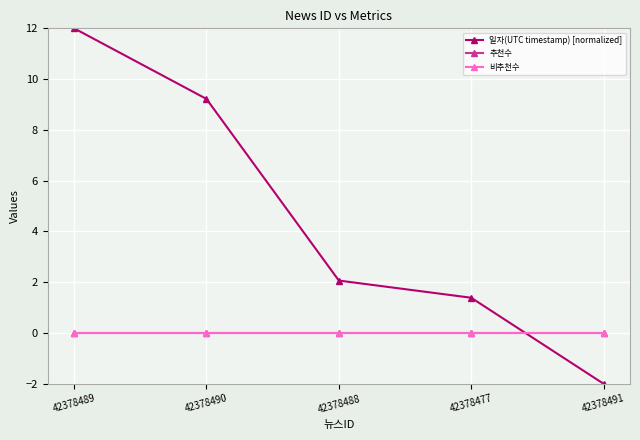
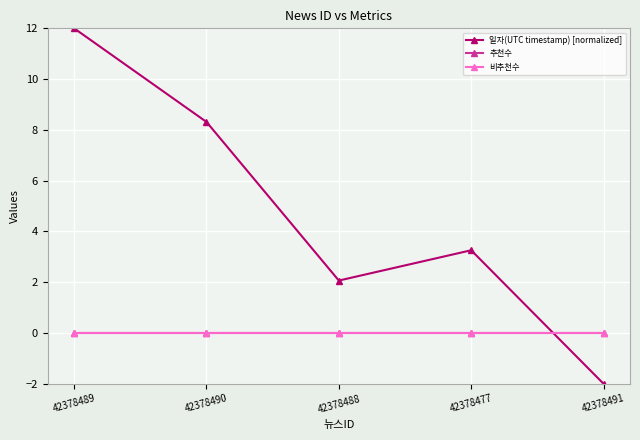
일자(UTC timestamp) [normalized], 42378490: 9.2 -> 8.3
일자(UTC timestamp) [normalized], 42378477: 1.4 -> 3.3
